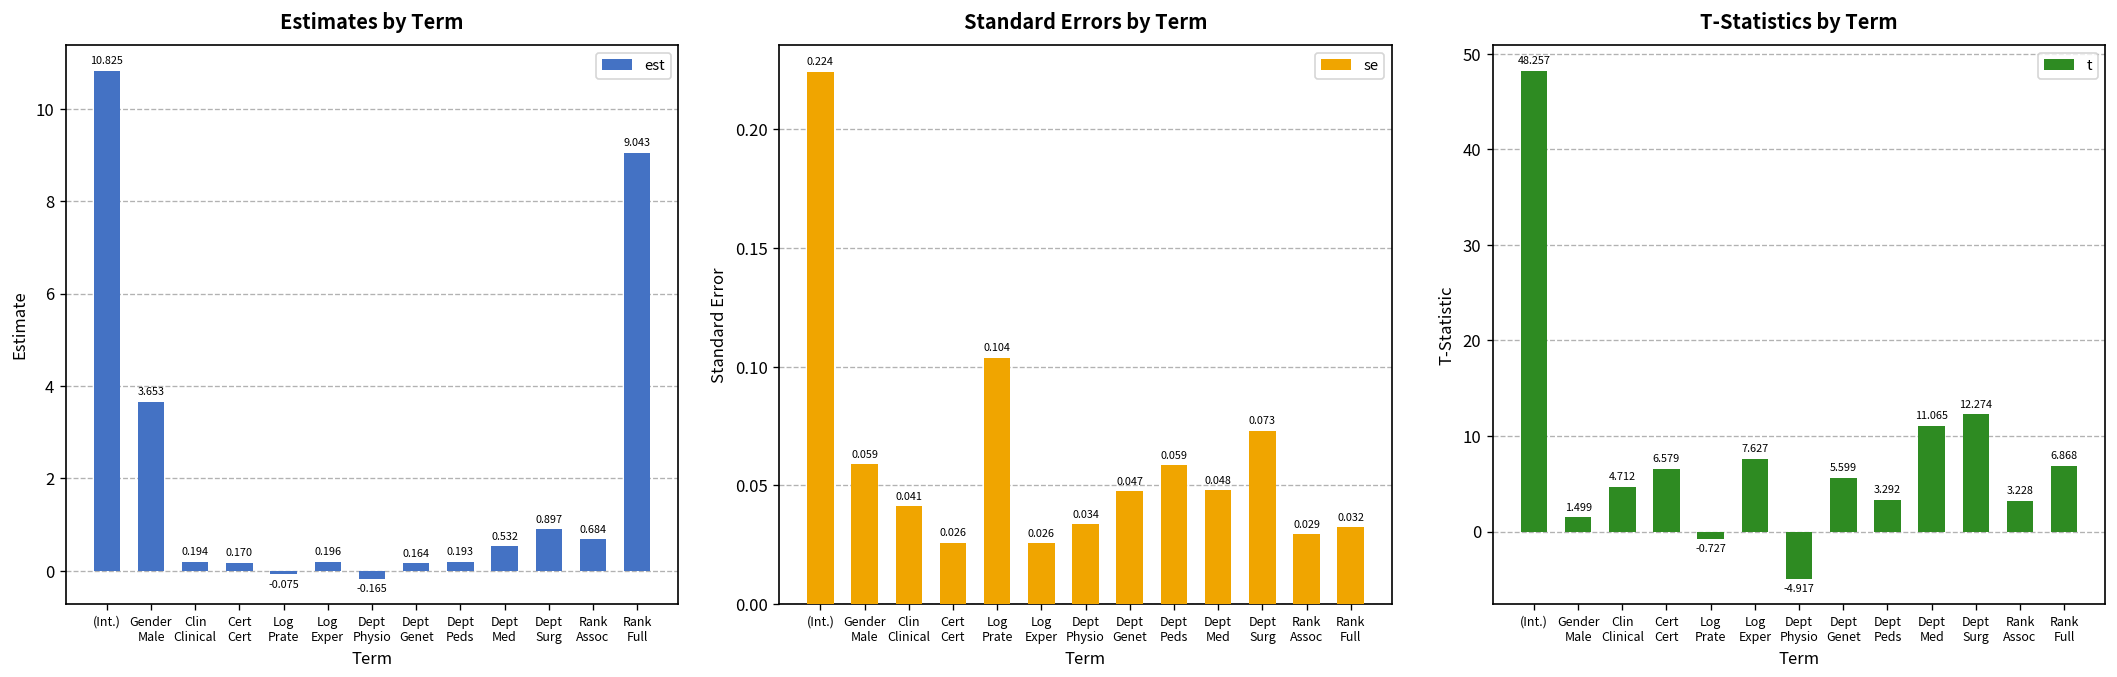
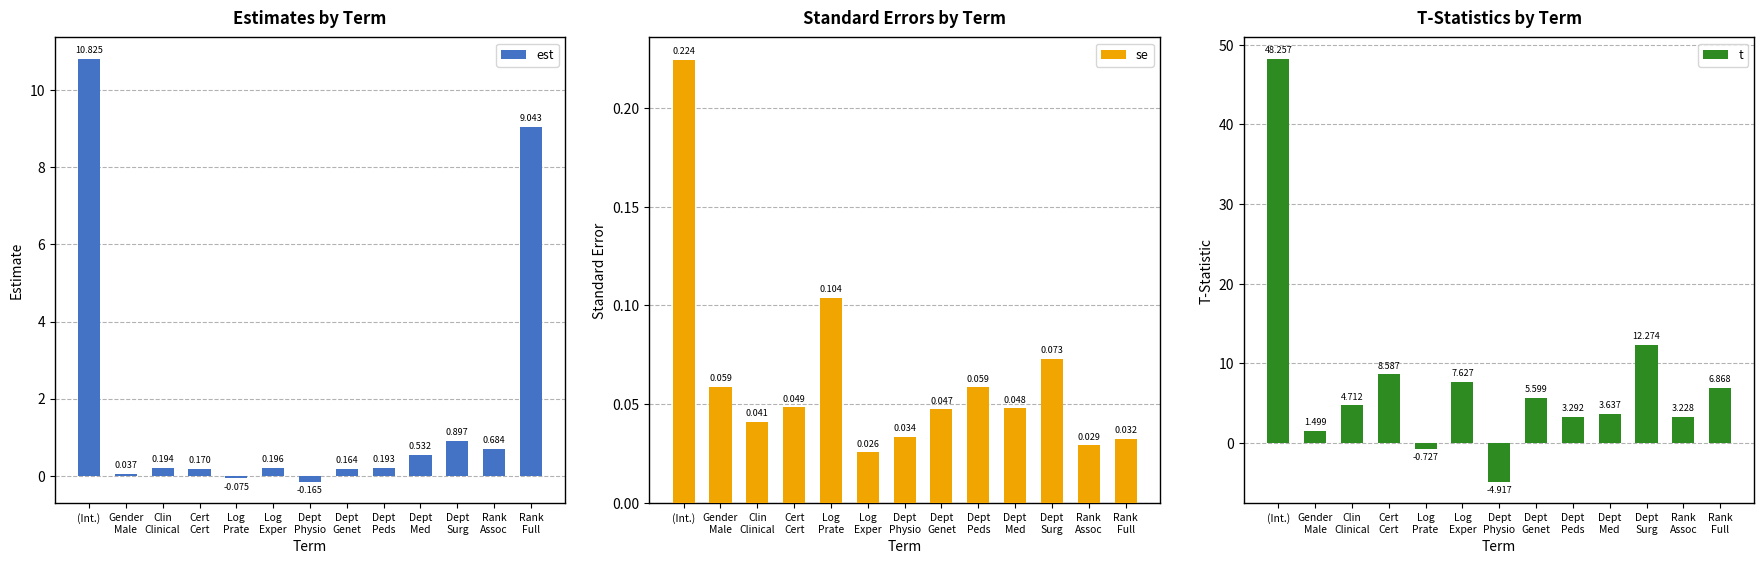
Estimates by Term, Gender Male: 3.653 -> 0.037
Standard Errors by Term, Cert Cert: 0.026 -> 0.049
T-Statistics by Term, Cert Cert: 6.579 -> 8.587
T-Statistics by Term, Dept Med: 11.065 -> 3.637
